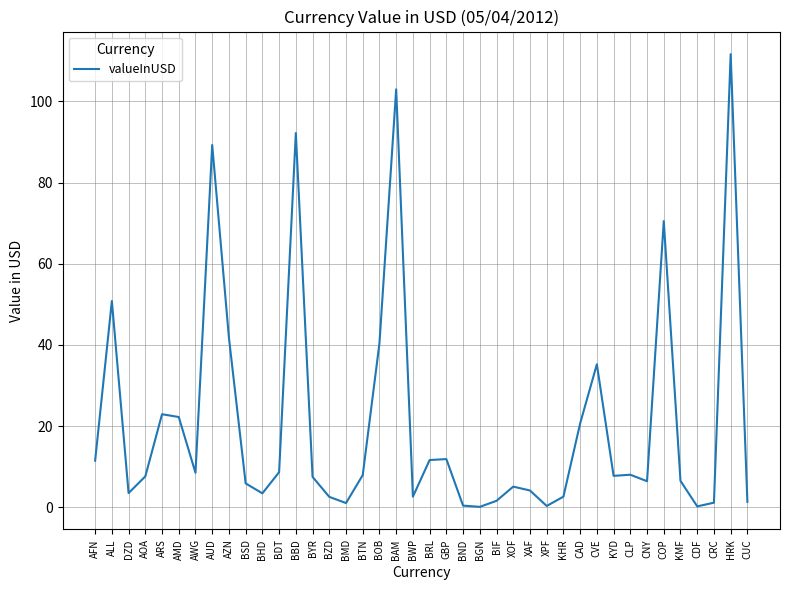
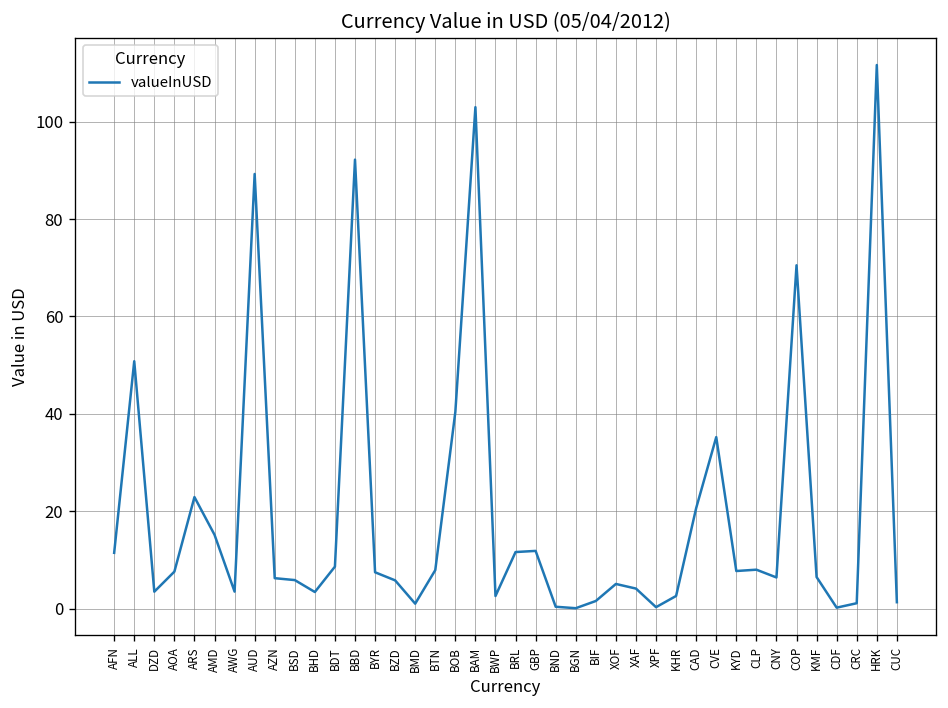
AMD: 22 -> 15
AWG: 9 -> 4
AZN: 42 -> 6
BZD: 3 -> 6
